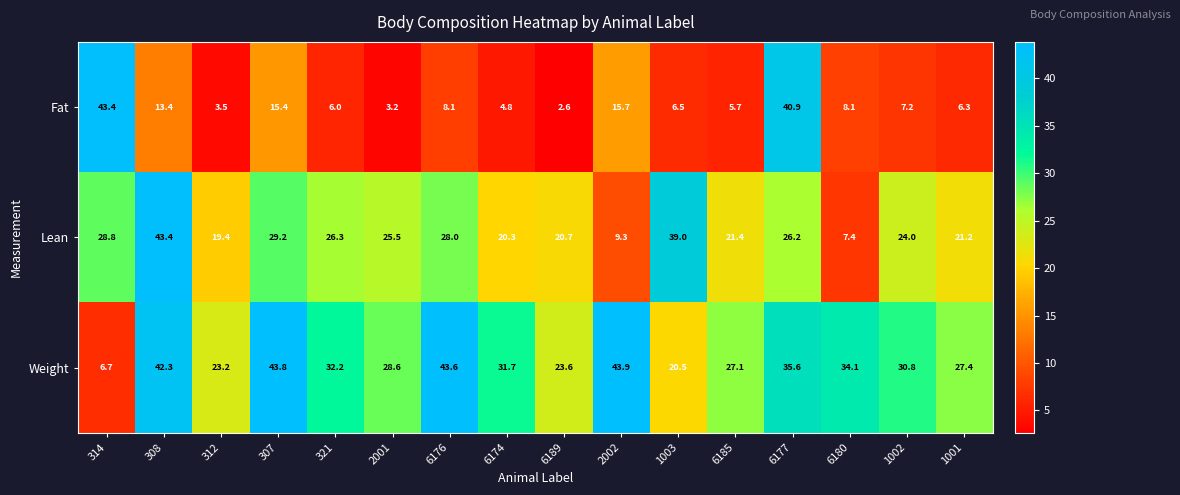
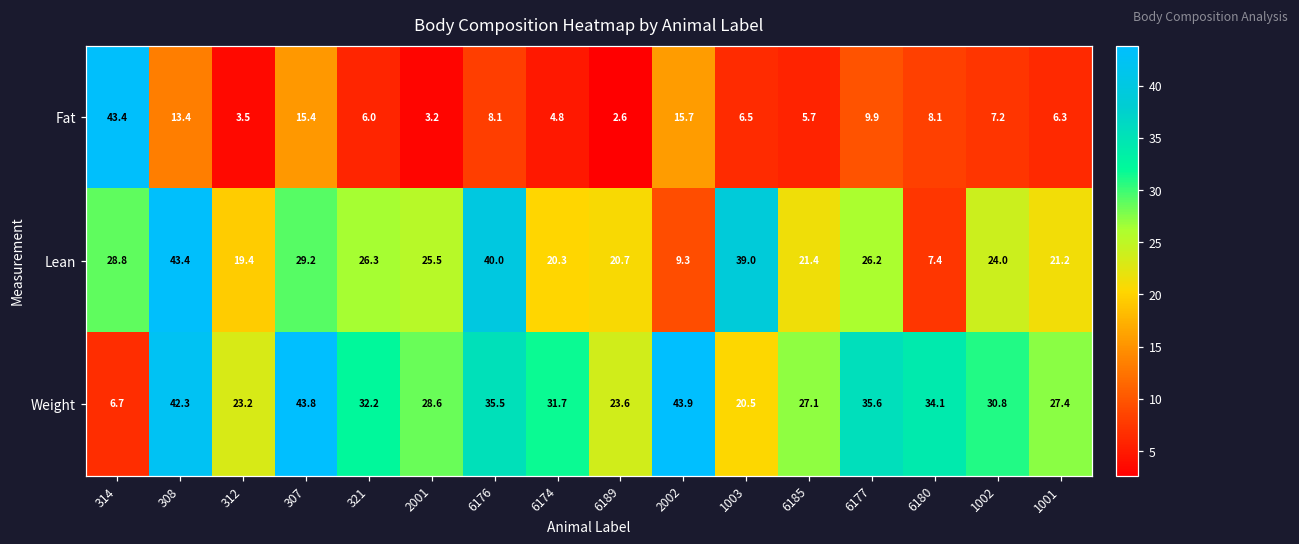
Fat, 6177: 40.9 -> 9.9
Lean, 6176: 28.0 -> 40.0
Weight, 6176: 43.6 -> 35.5
